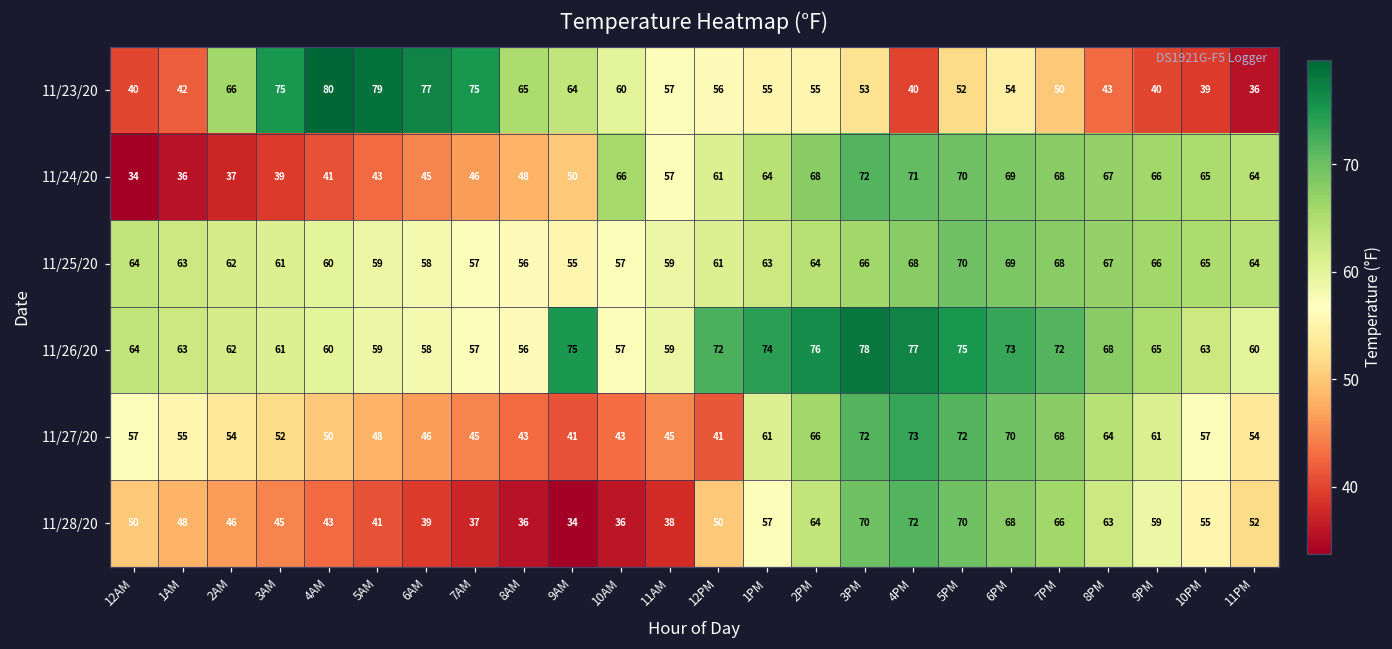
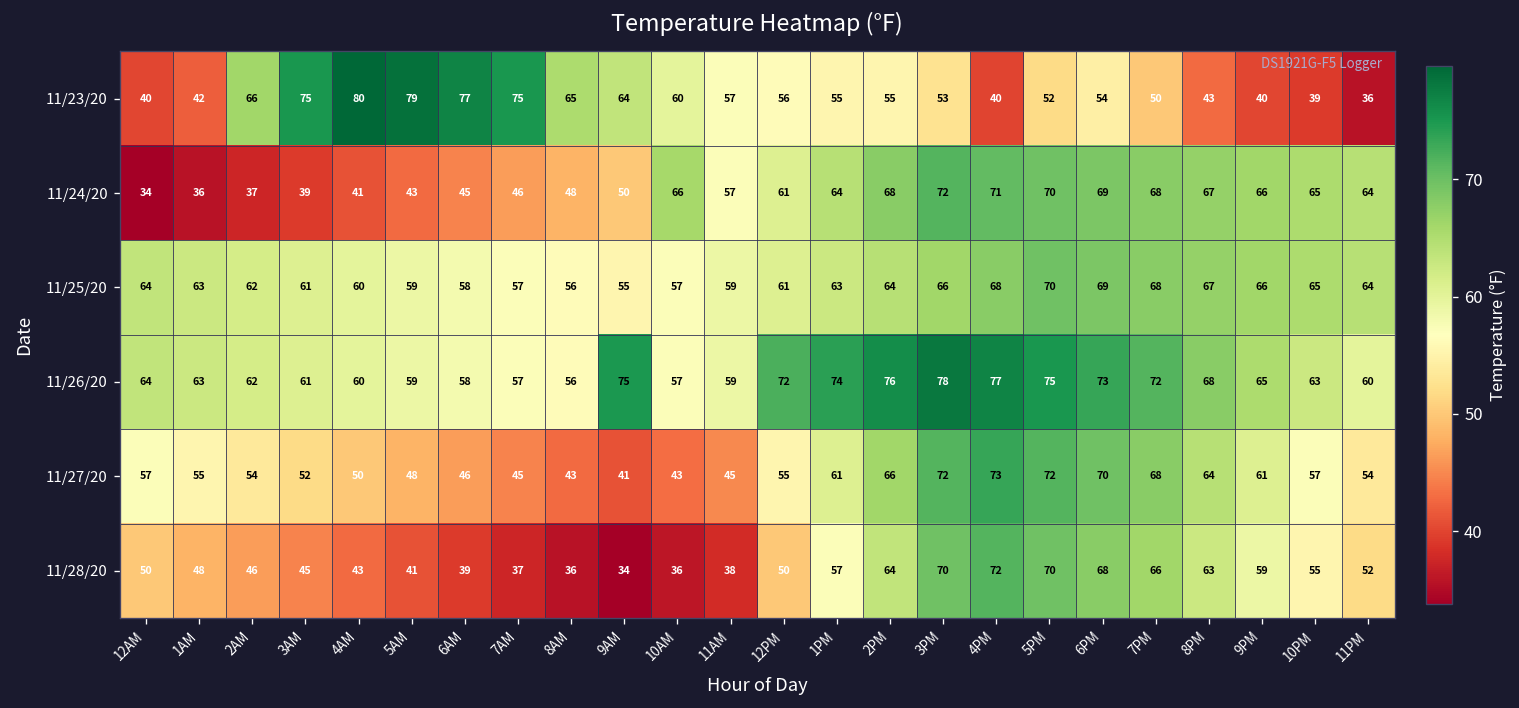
11/27/20, 12PM: 41 -> 55
